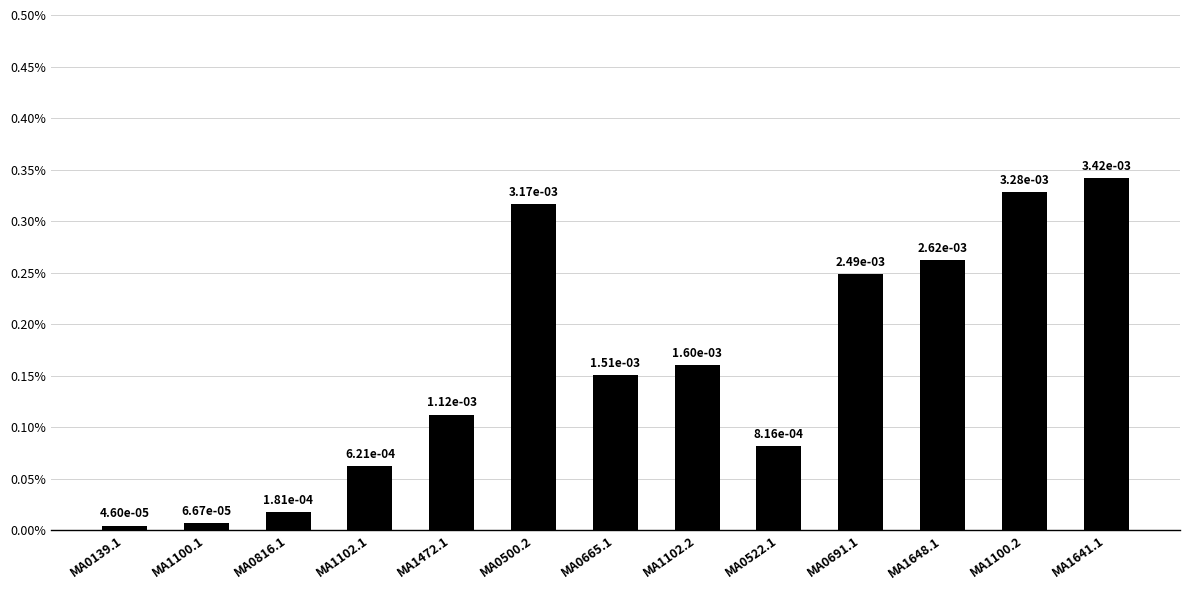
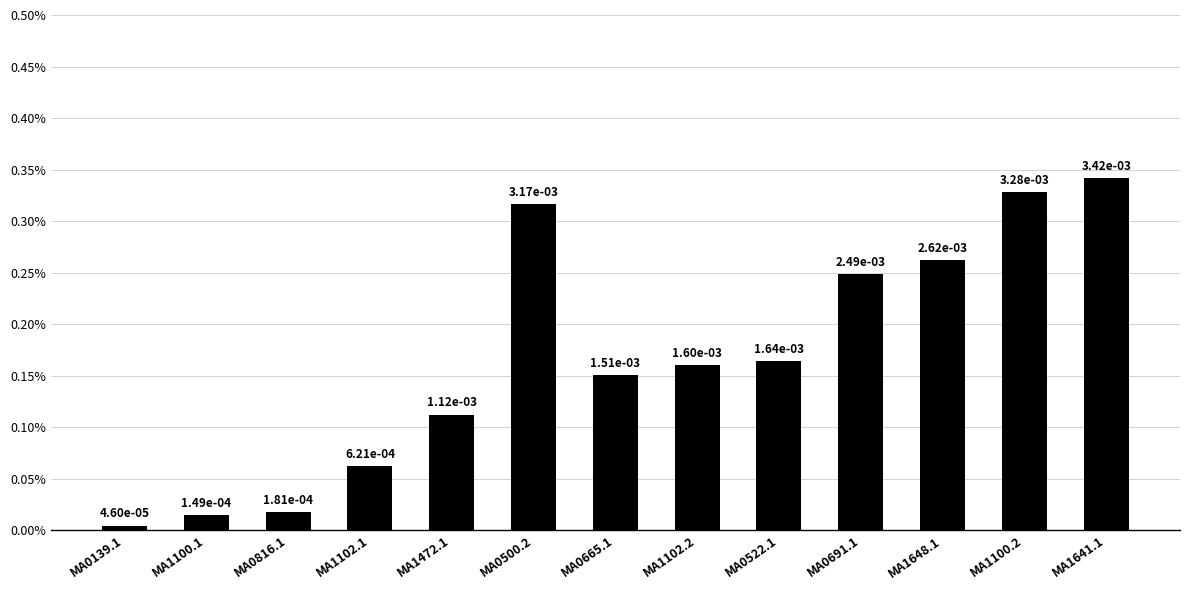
MA1100.1: 6.67e-05 -> 1.49e-04
MA0522.1: 8.16e-04 -> 1.64e-03
